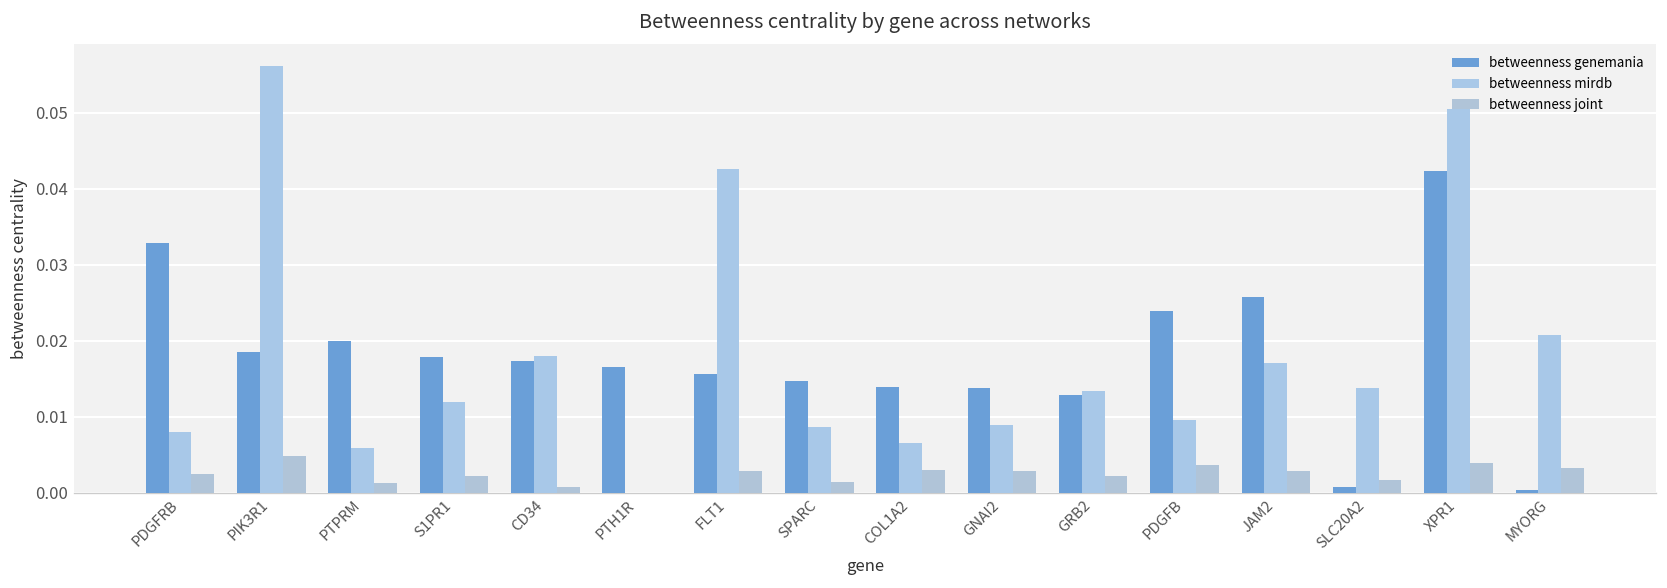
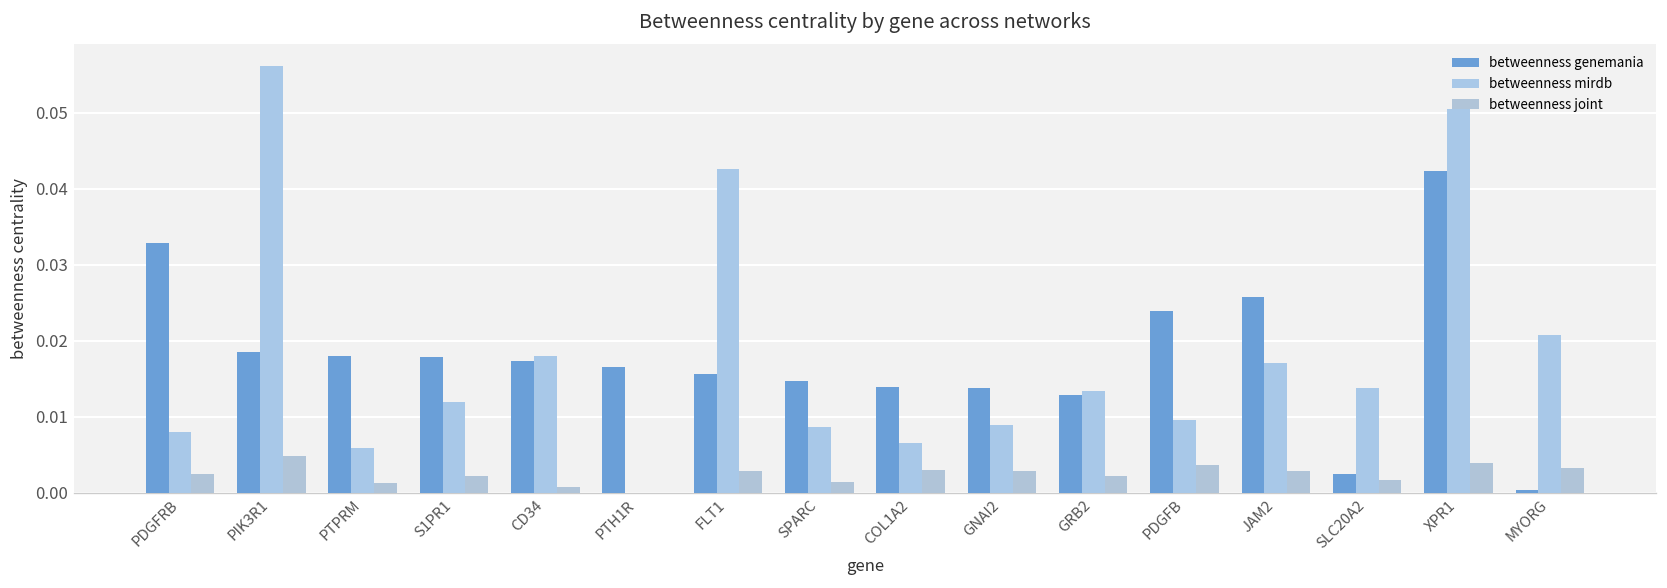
betweenness genemania, PTPRM: 0.020 -> 0.018
betweenness genemania, SLC20A2: 0.001 -> 0.002
